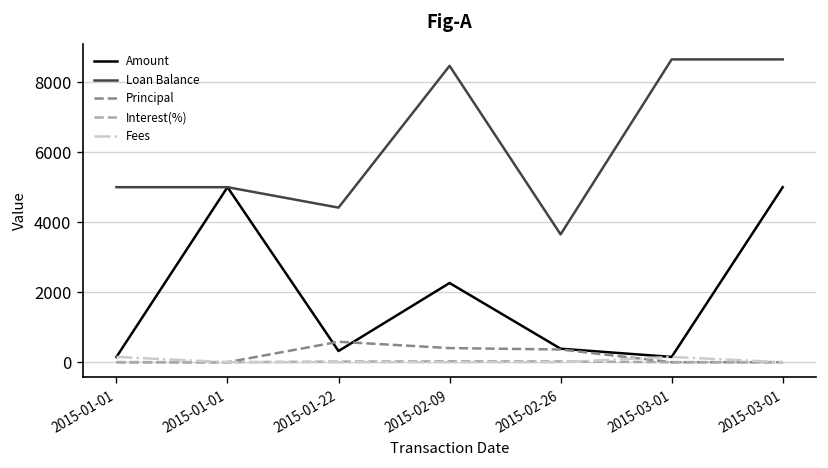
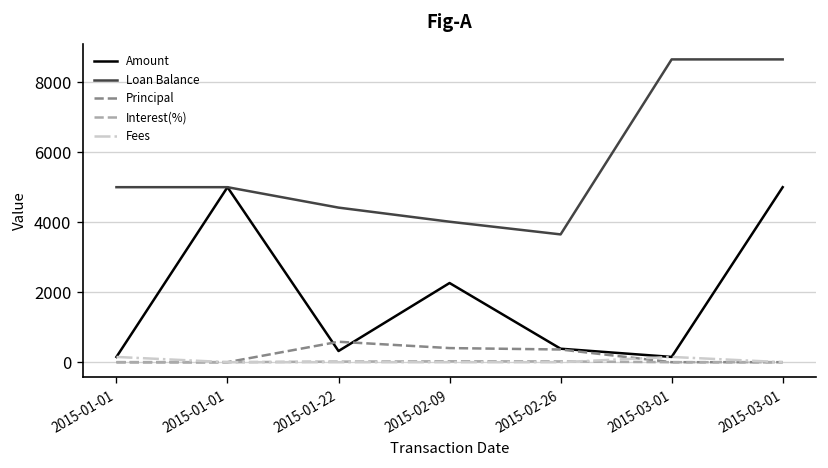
Loan Balance, 2015-02-09: 8500 -> 4000
